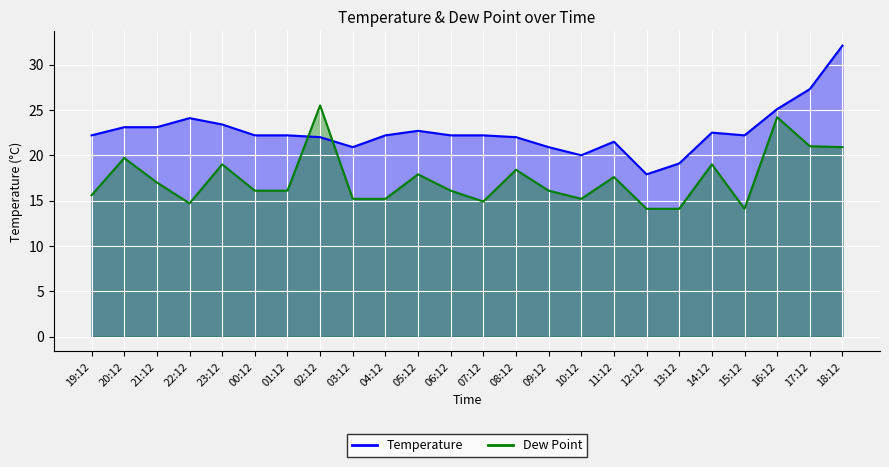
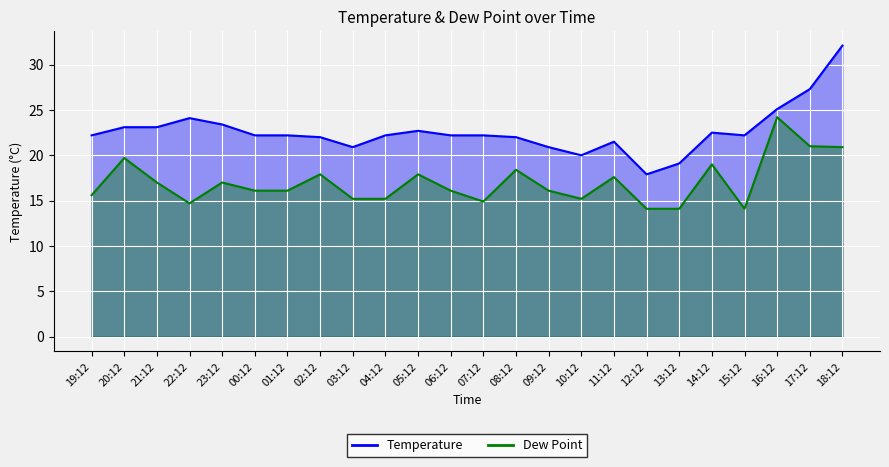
Dew Point, 23:12: 19 -> 17
Dew Point, 02:12: 26 -> 18
